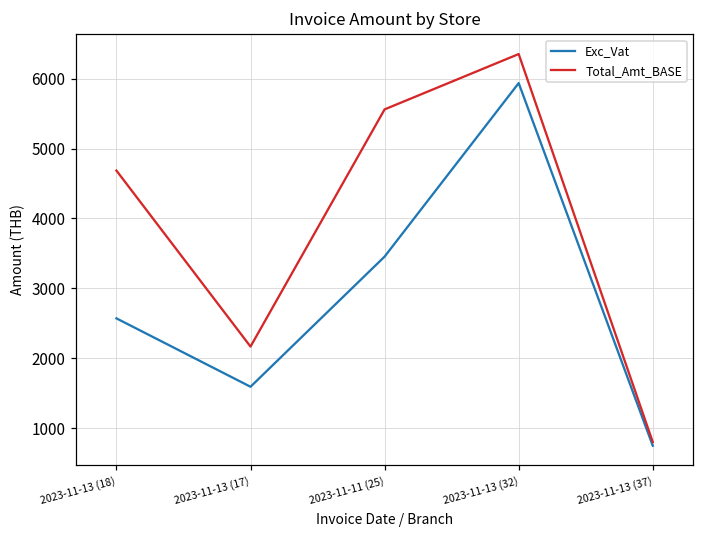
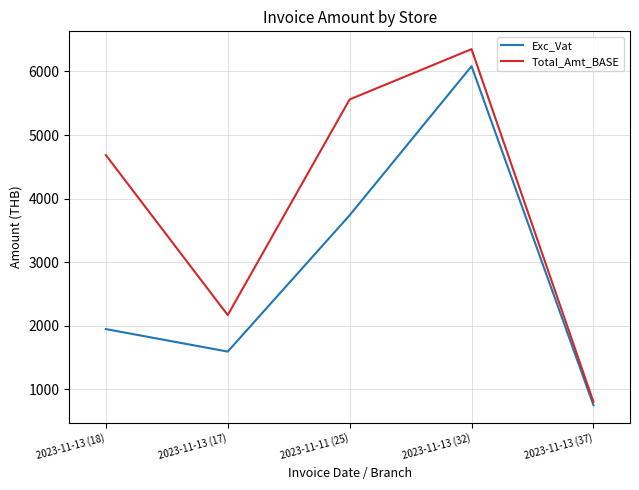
Exc_Vat, 2023-11-13 (18): 2600 -> 1900
Exc_Vat, 2023-11-11 (25): 3500 -> 3700
Exc_Vat, 2023-11-13 (32): 5900 -> 6100
